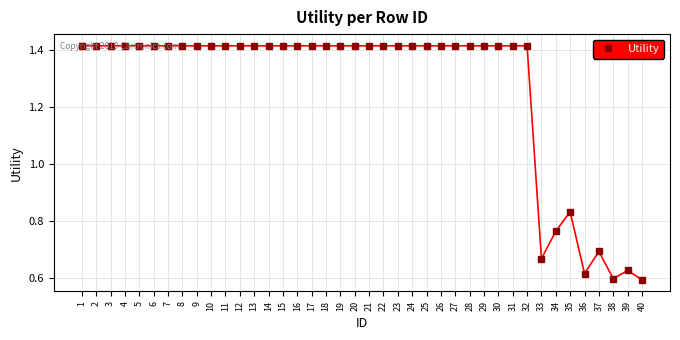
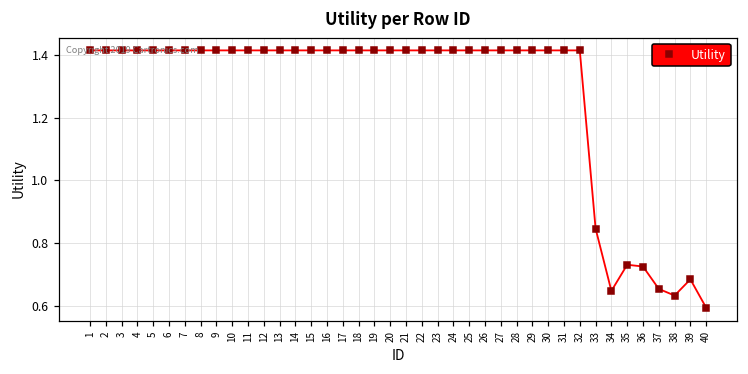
33: 0.67 -> 0.85
34: 0.76 -> 0.65
35: 0.83 -> 0.73
36: 0.62 -> 0.73
37: 0.69 -> 0.65
38: 0.60 -> 0.63
39: 0.63 -> 0.68
